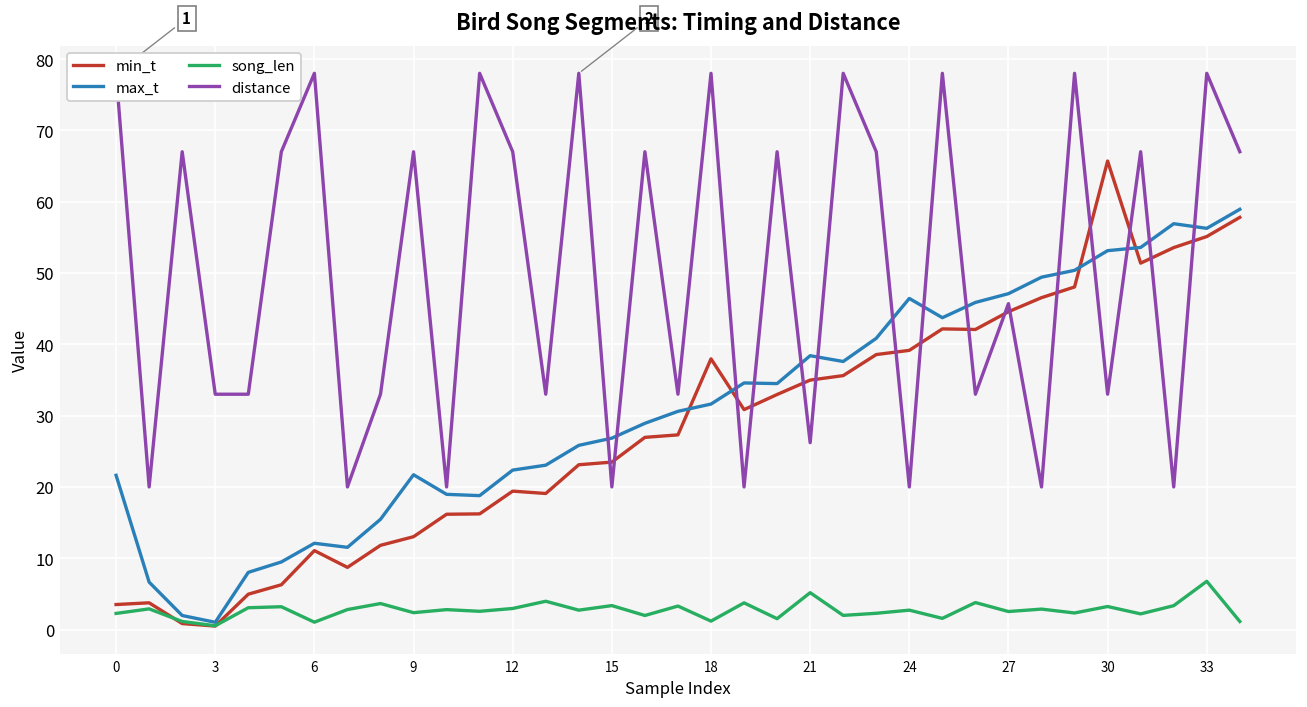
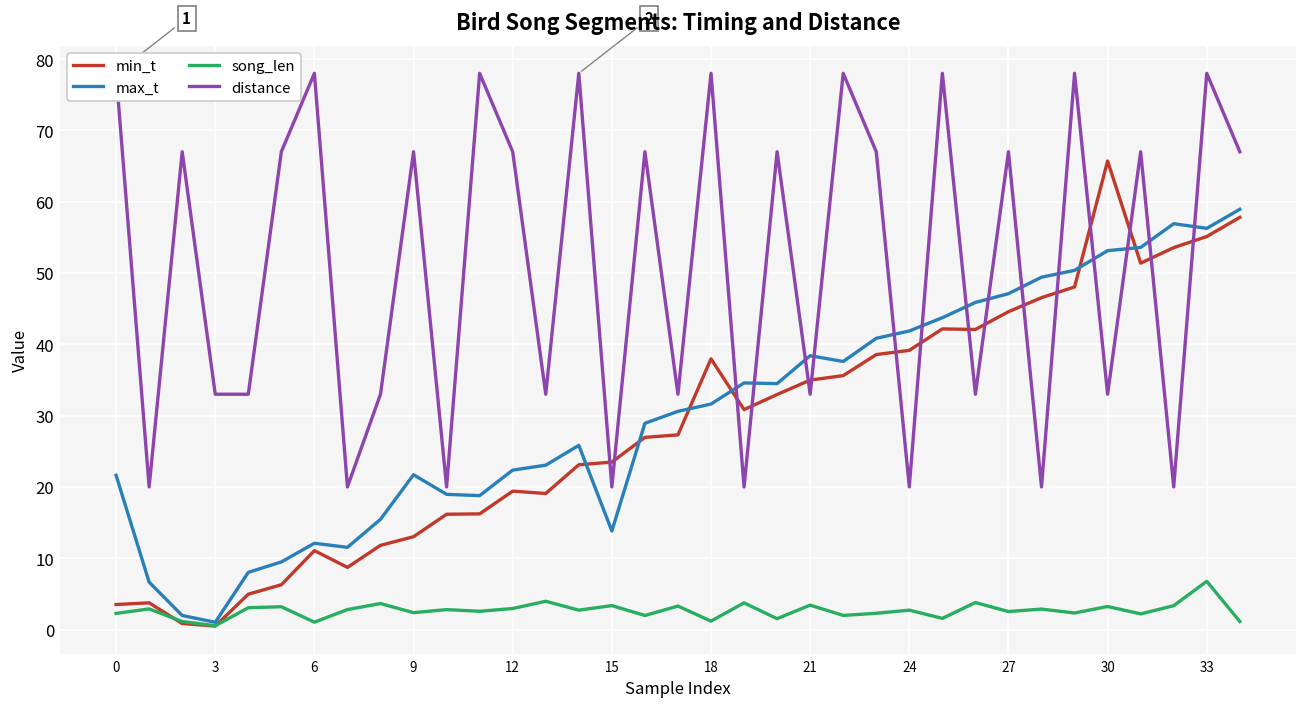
max_t, 15: 27 -> 14
song_len, 21: 5 -> 3
distance, 21: 26 -> 33
max_t, 24: 46 -> 42
distance, 27: 46 -> 67
